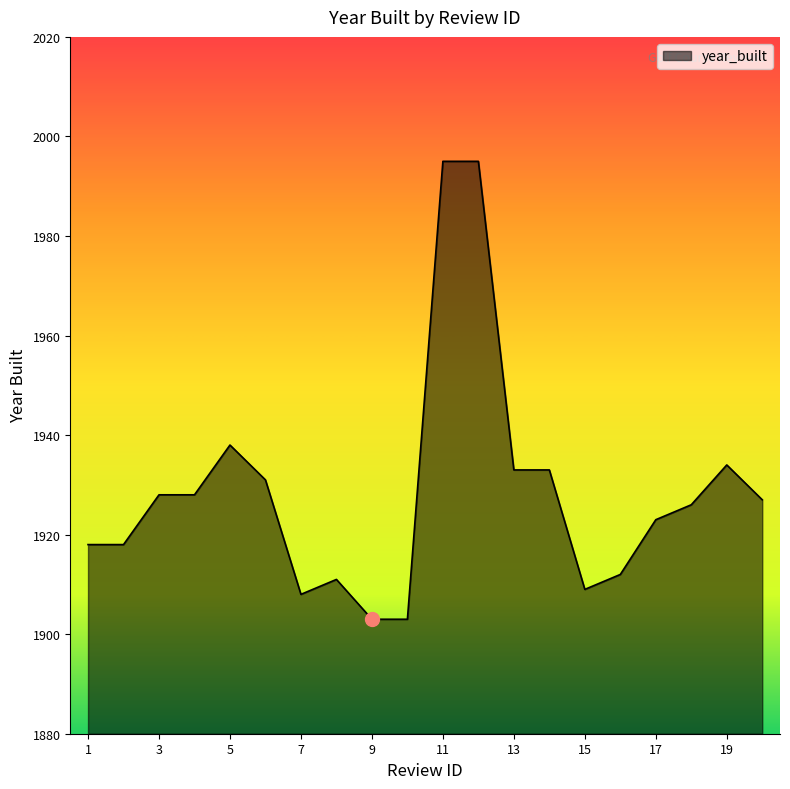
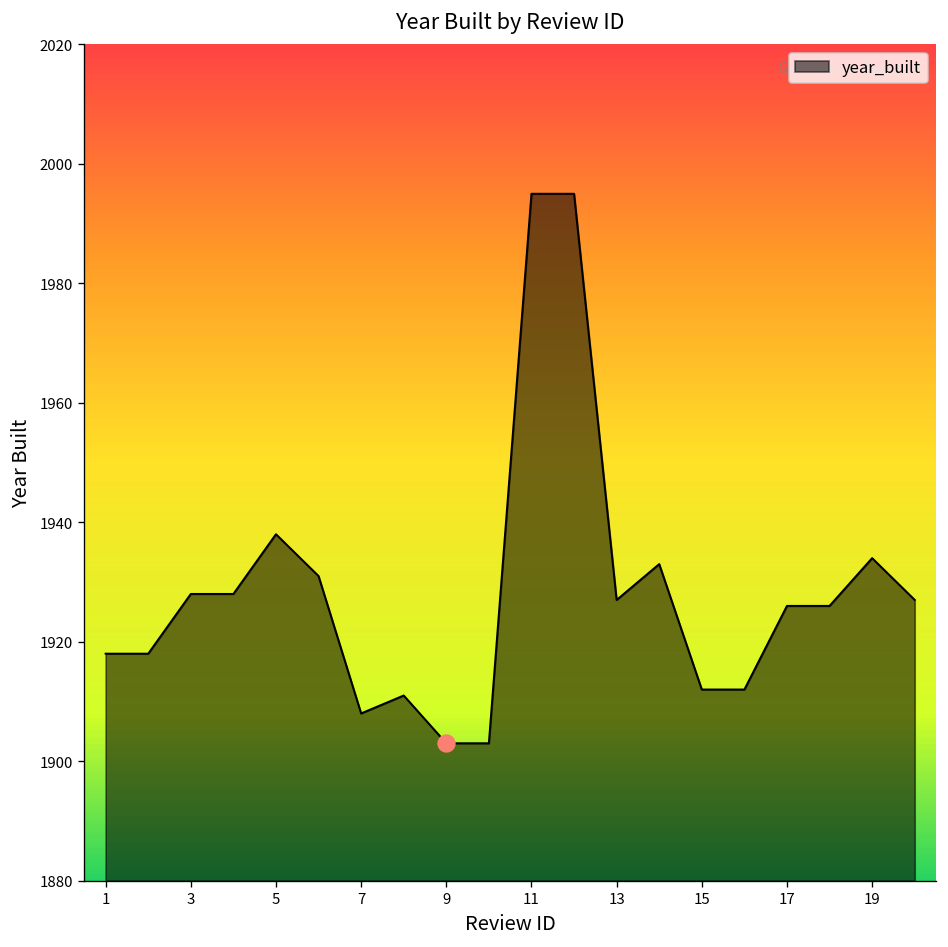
year_built, 13: 1933 -> 1927
year_built, 15: 1909 -> 1912
year_built, 17: 1923 -> 1926
